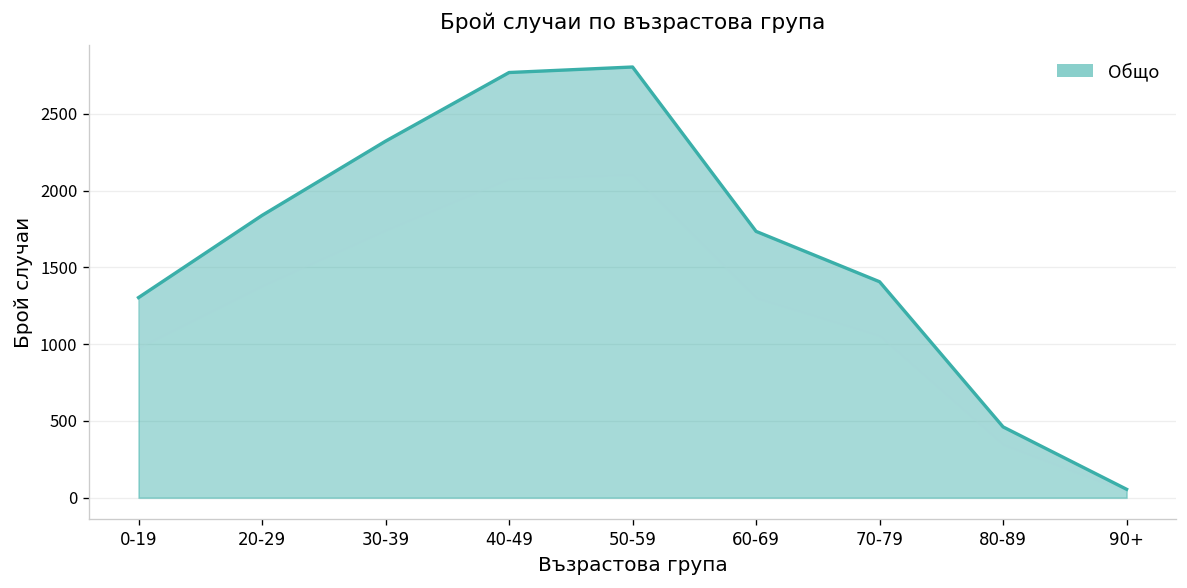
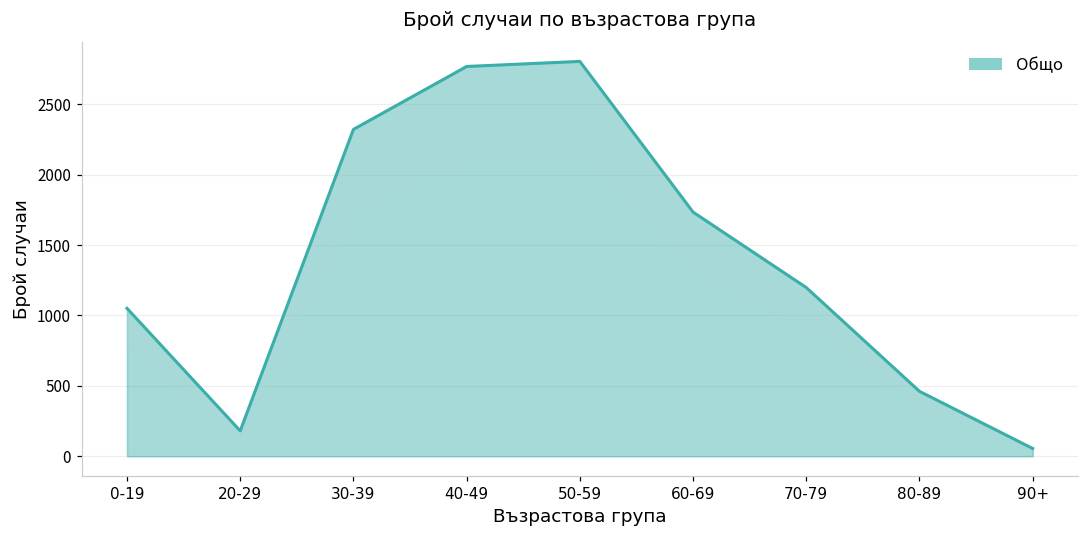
0-19: 1300 -> 1050
20-29: 1840 -> 180
70-79: 1410 -> 1200
